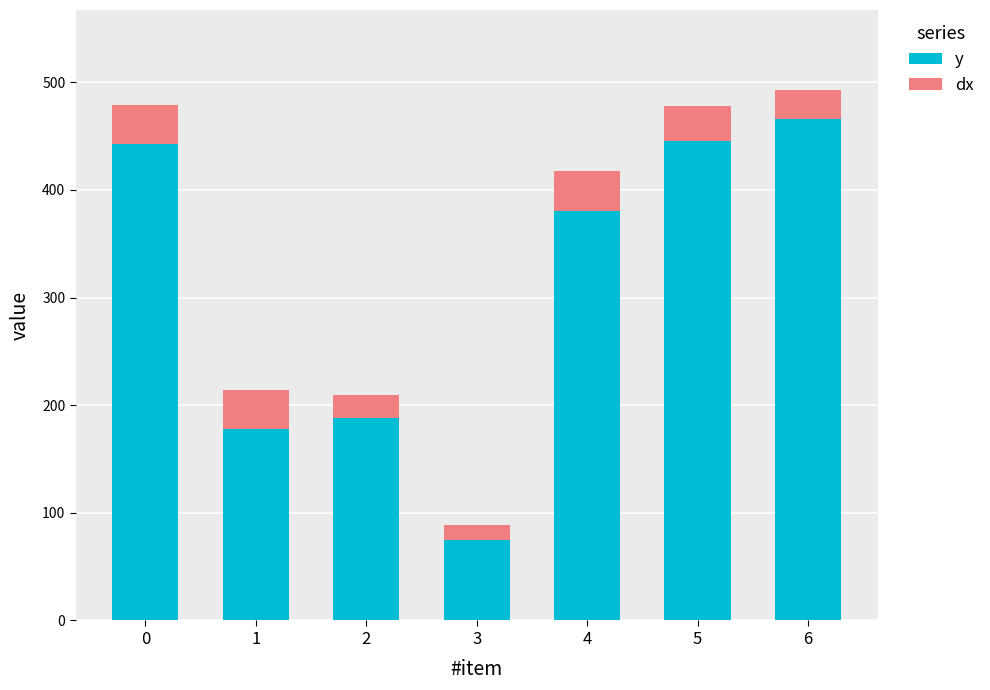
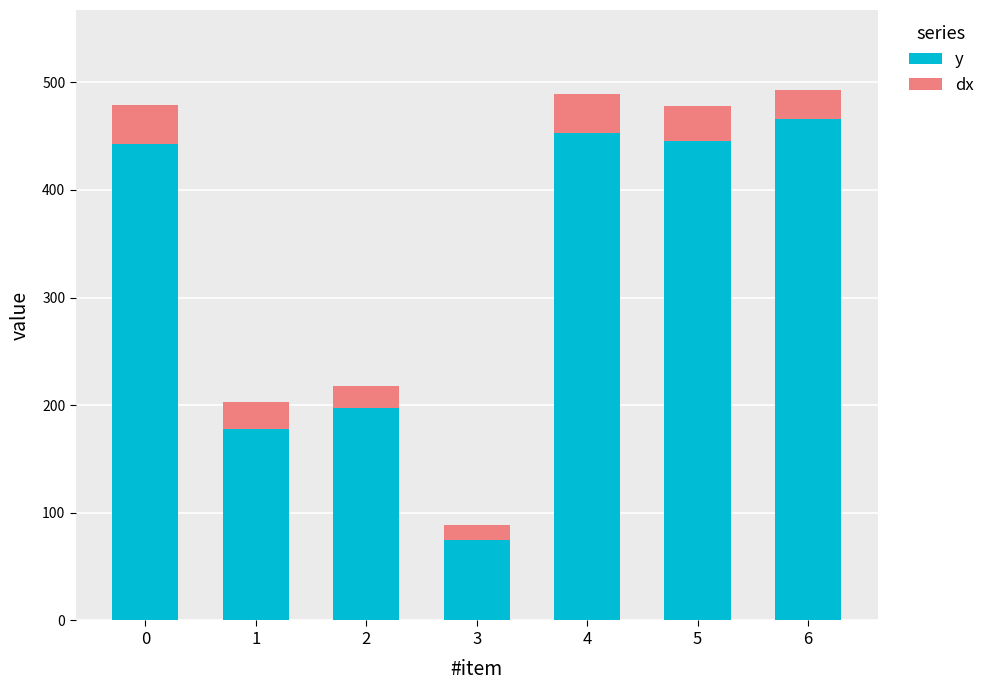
dx, 1: 36 -> 26
y, 2: 189 -> 197
y, 4: 380 -> 453
